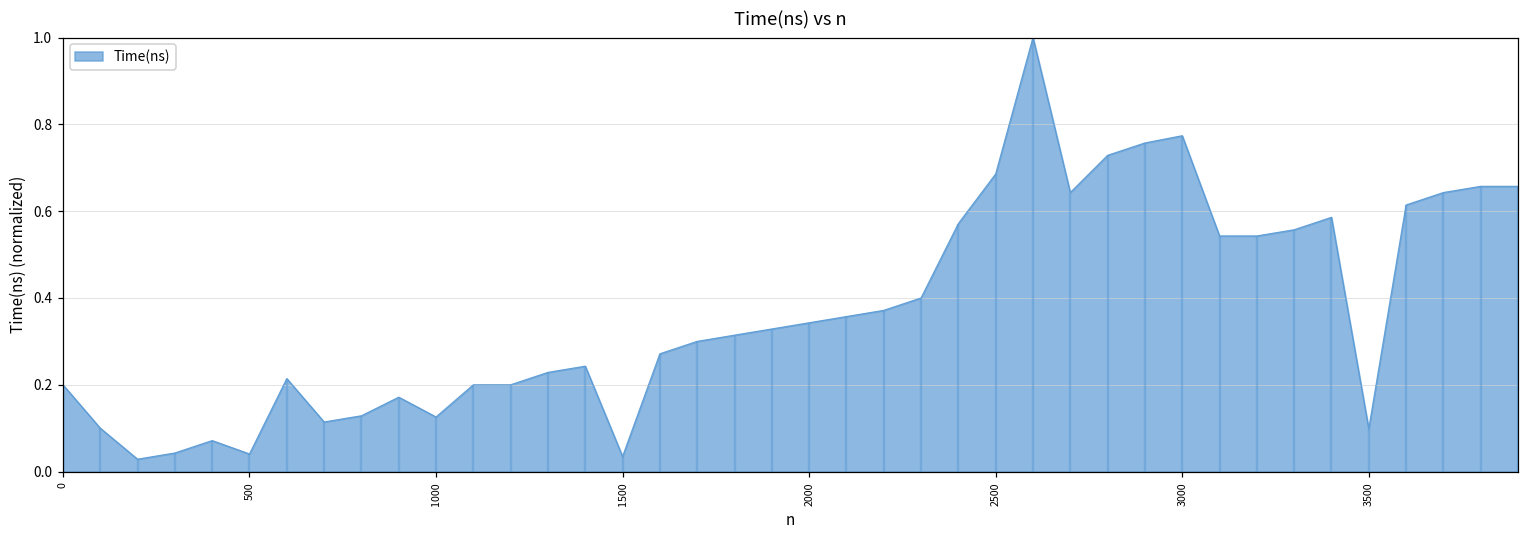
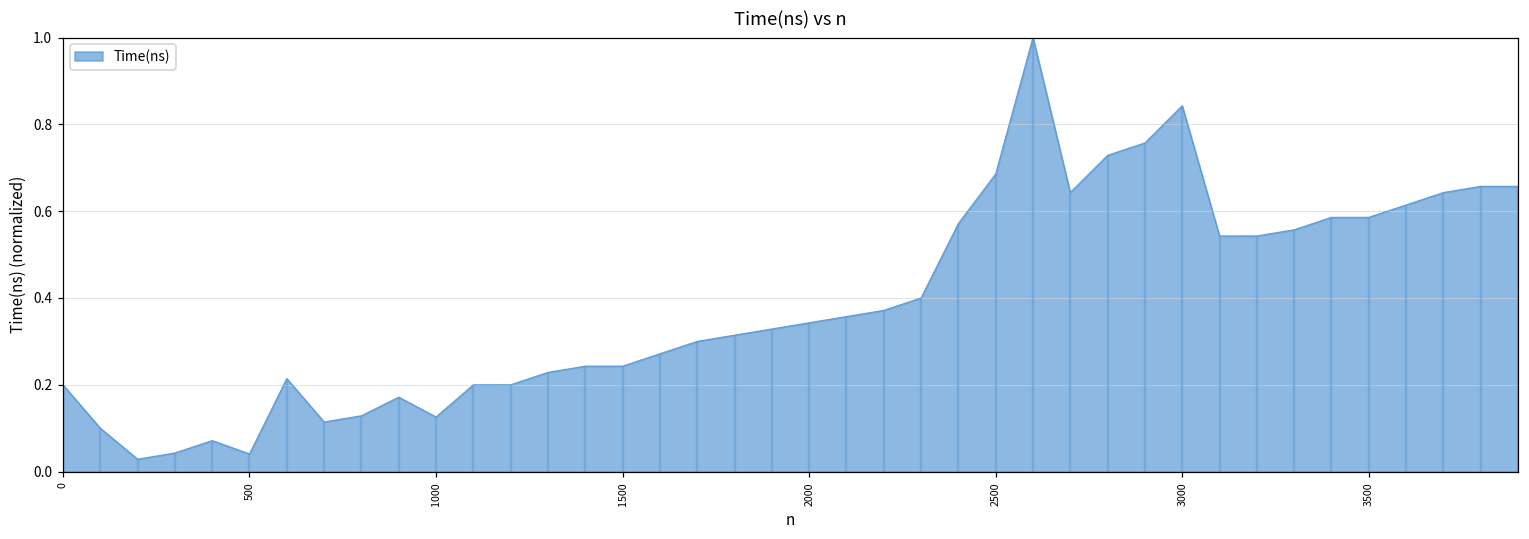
1500: 0.03 -> 0.24
3000: 0.77 -> 0.84
3500: 0.10 -> 0.59
